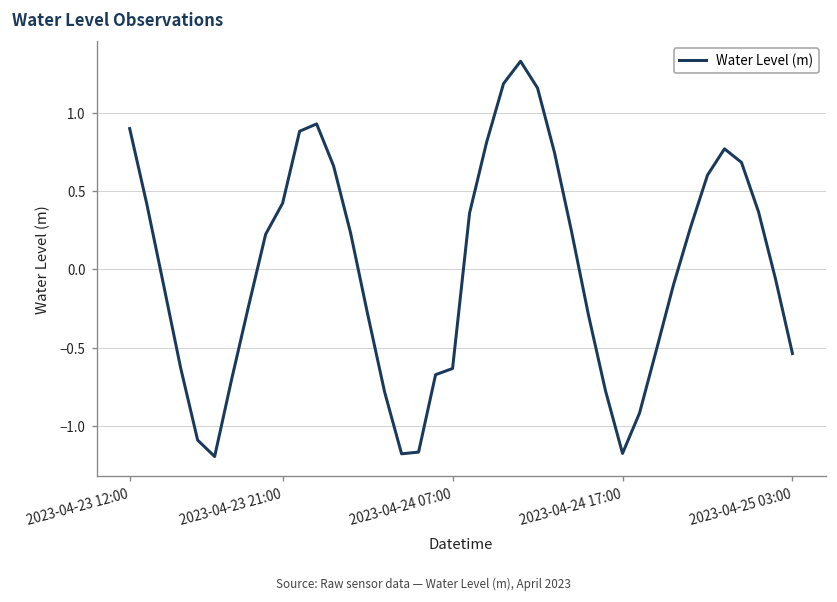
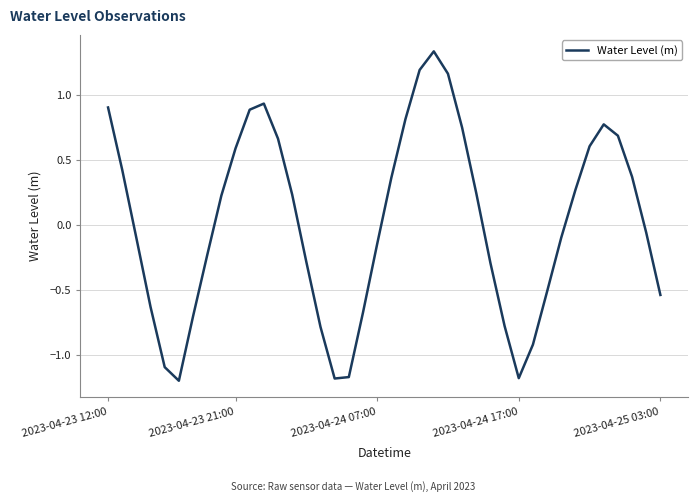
2023-04-23 21:00: 0.42 -> 0.59
2023-04-24 07:00: -0.63 -> -0.15
